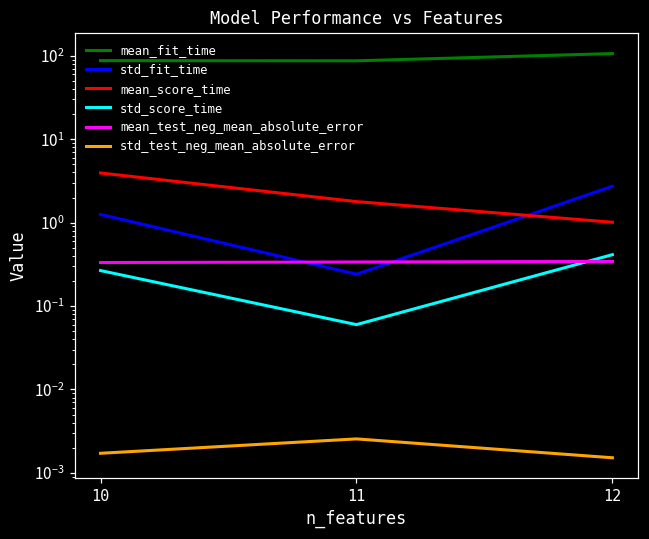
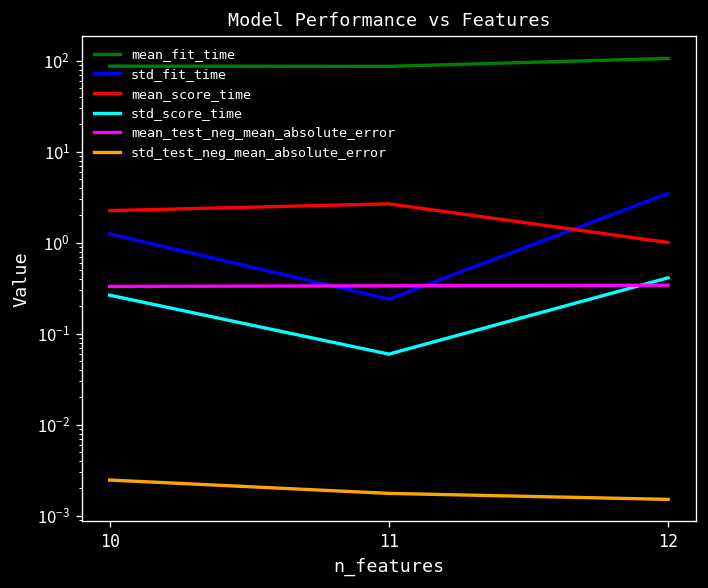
mean_score_time, 10: 4 -> 2.3
std_test_neg_mean_absolute_error, 10: 0.0017 -> 0.0025
mean_score_time, 11: 1.8 -> 2.7
std_test_neg_mean_absolute_error, 11: 0.0026 -> 0.0018
std_fit_time, 12: 2.7 -> 4
